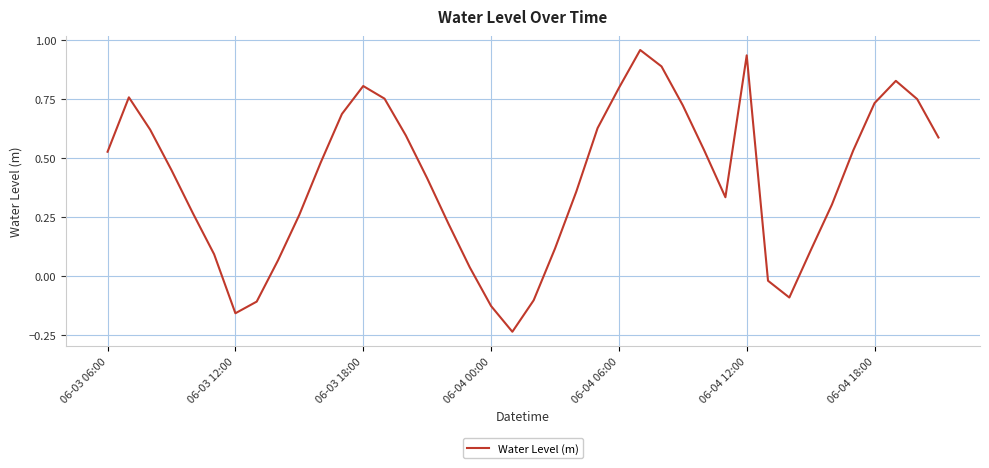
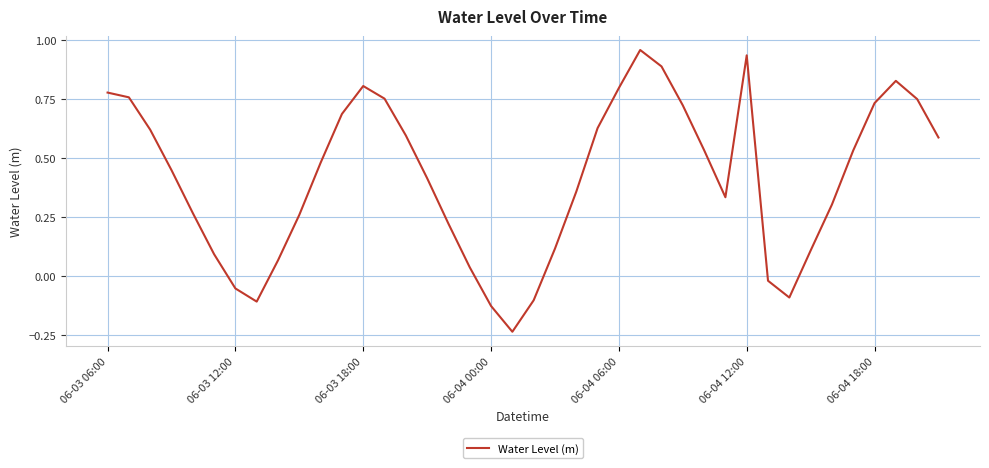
06-03 06:00: 0.53 -> 0.78
06-03 12:00: -0.16 -> -0.05
